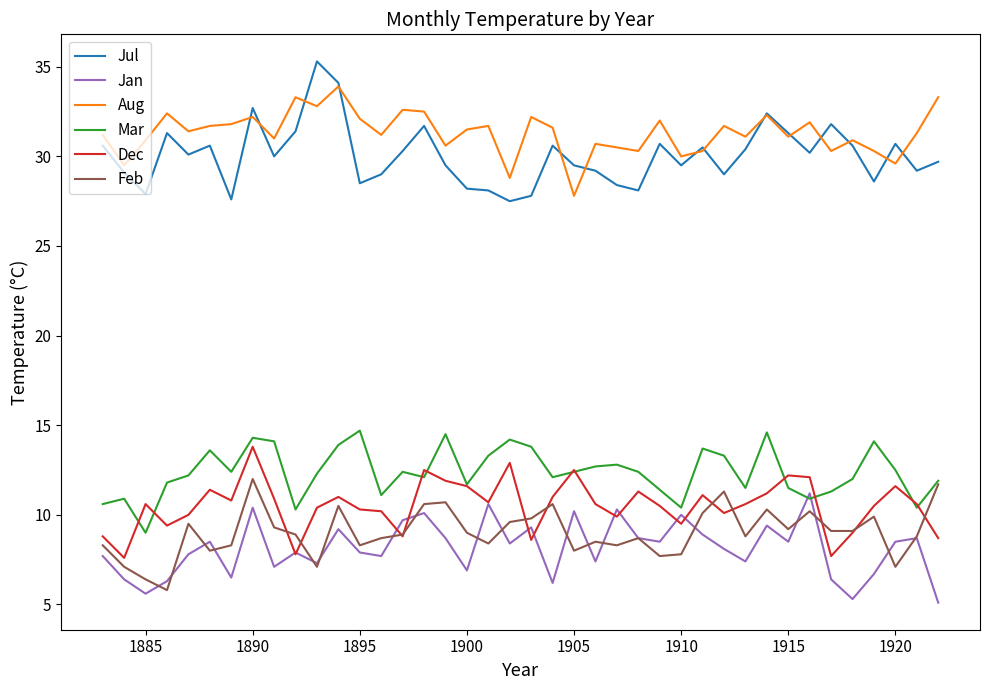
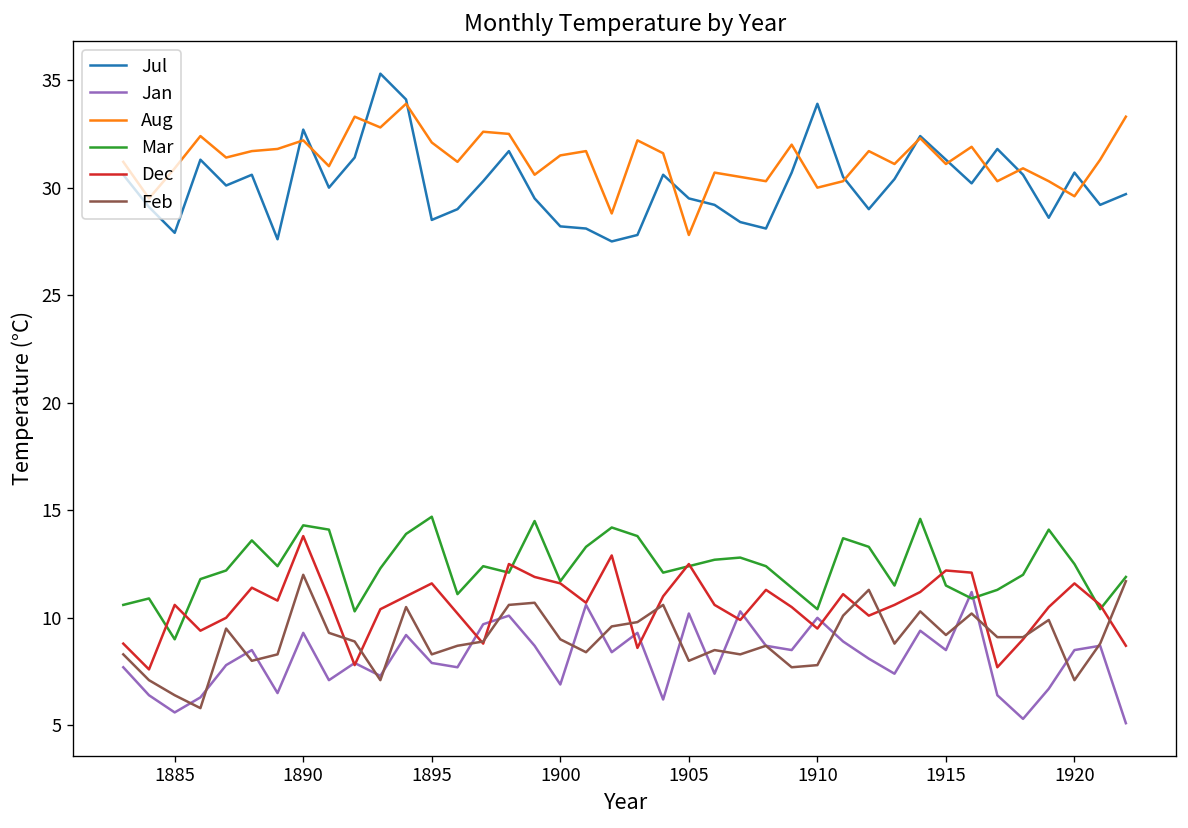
Jan, 1890: 10.4 -> 9.3
Dec, 1895: 10.3 -> 11.6
Jul, 1910: 29.5 -> 33.9
